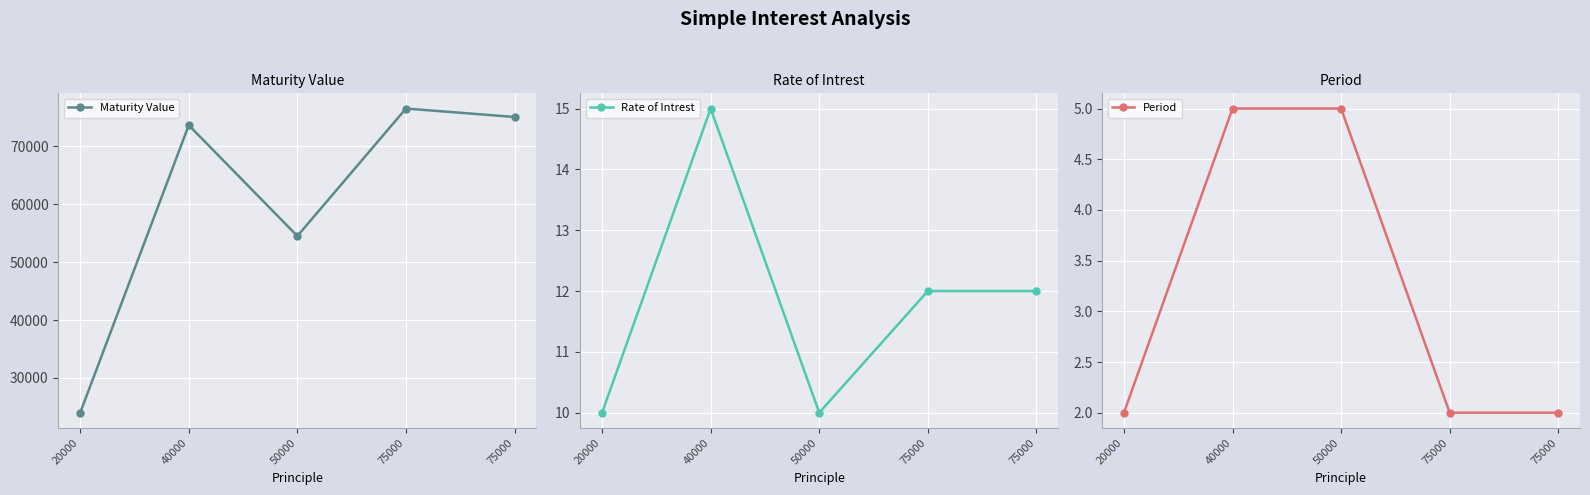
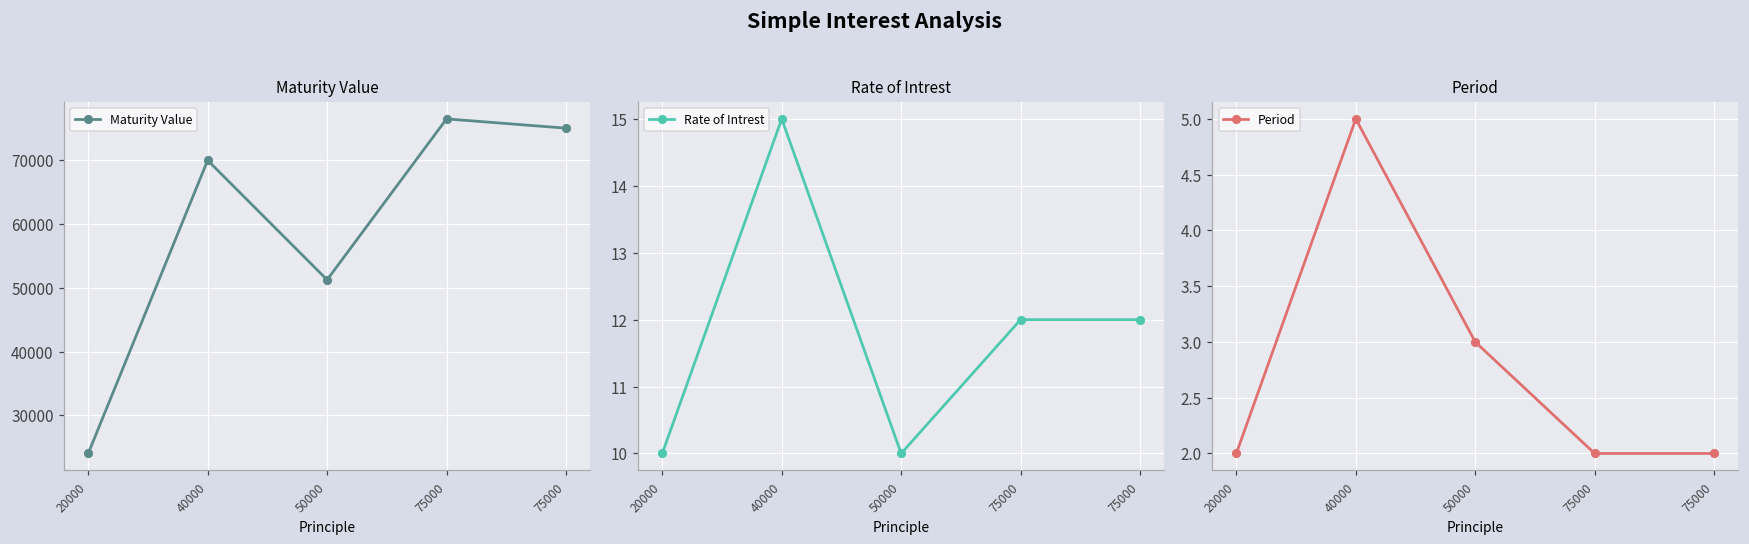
Maturity Value, 40000: 74000 -> 70000
Maturity Value, 50000: 54000 -> 51000
Period, 50000: 5 -> 3
